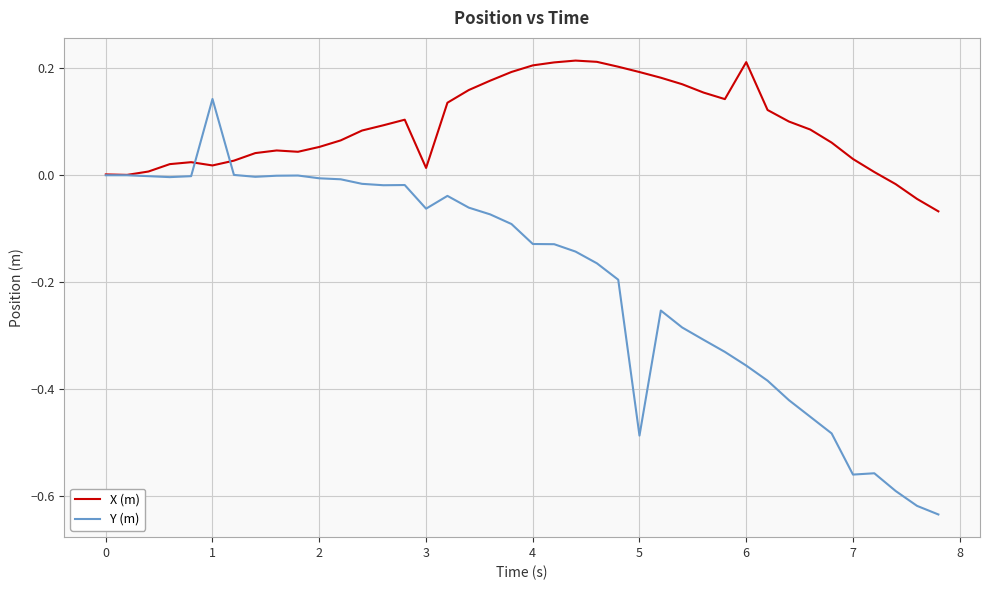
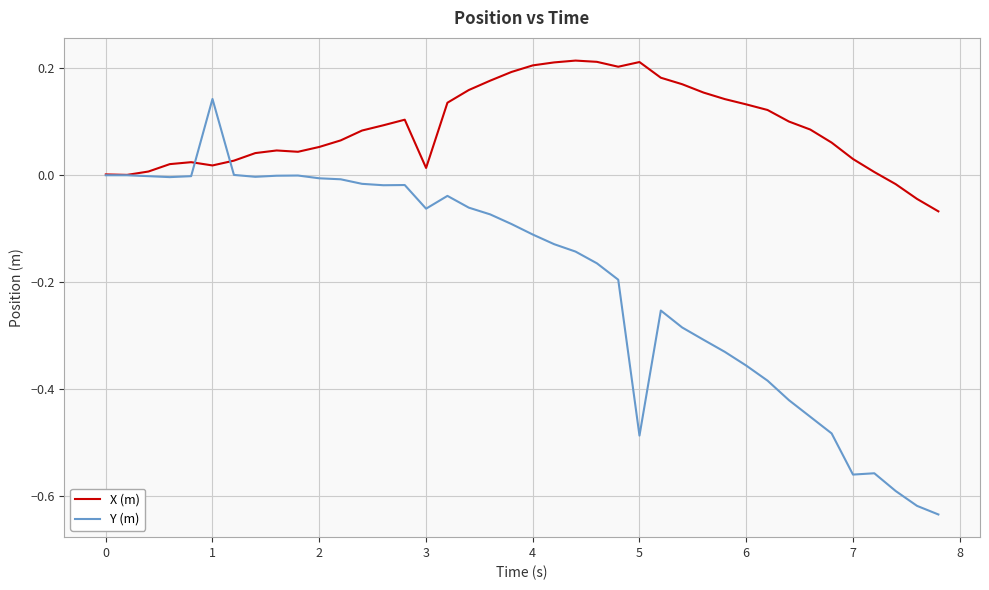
Y (m), 4: -0.13 -> -0.11
X (m), 5: 0.19 -> 0.21
X (m), 6: 0.21 -> 0.13
